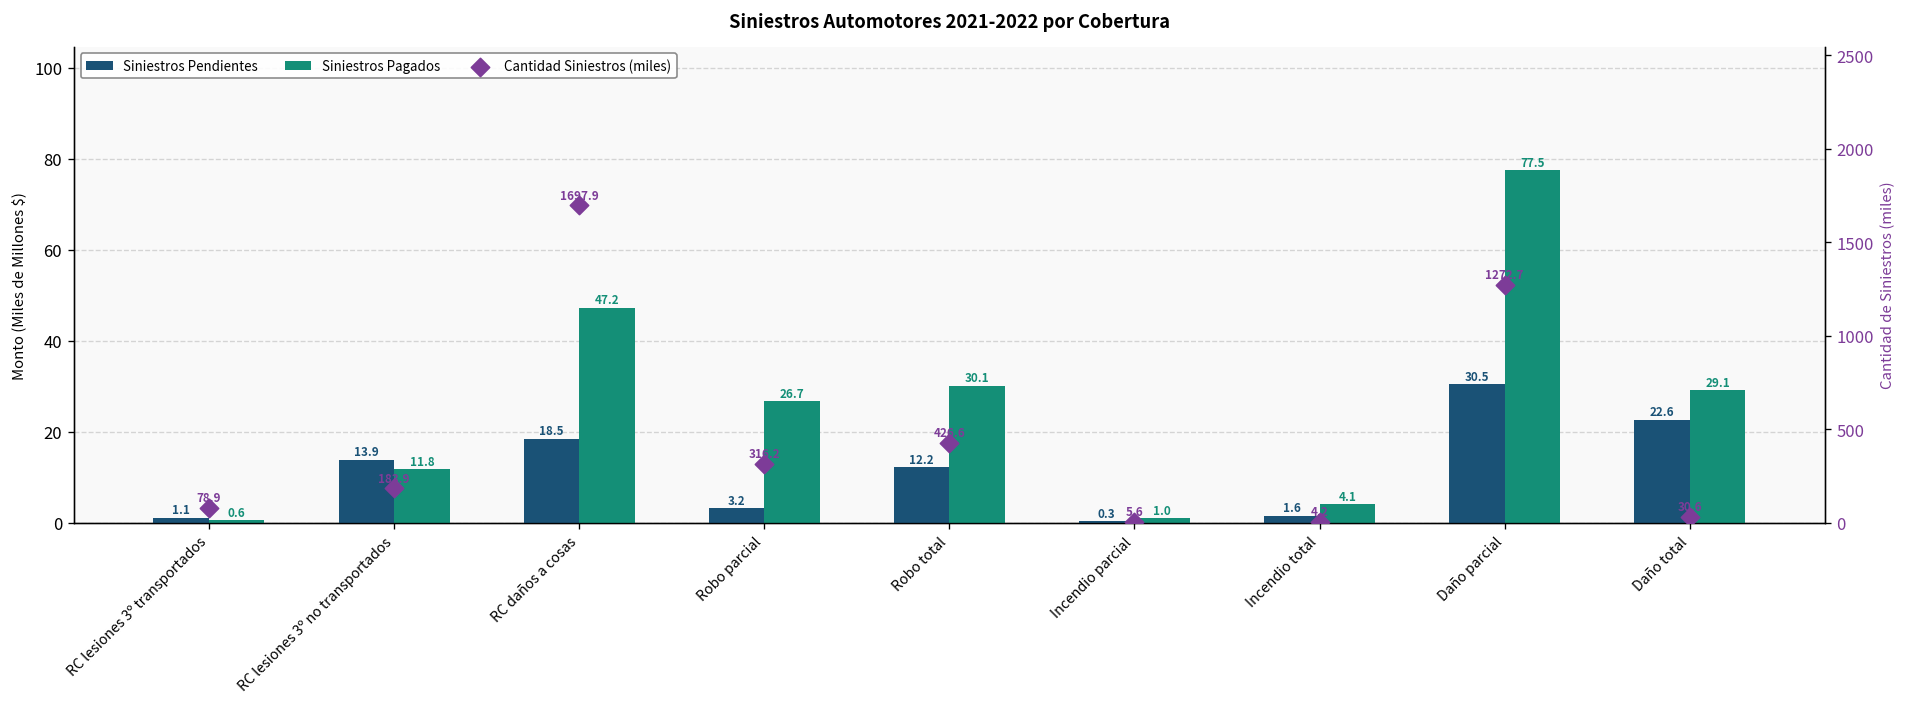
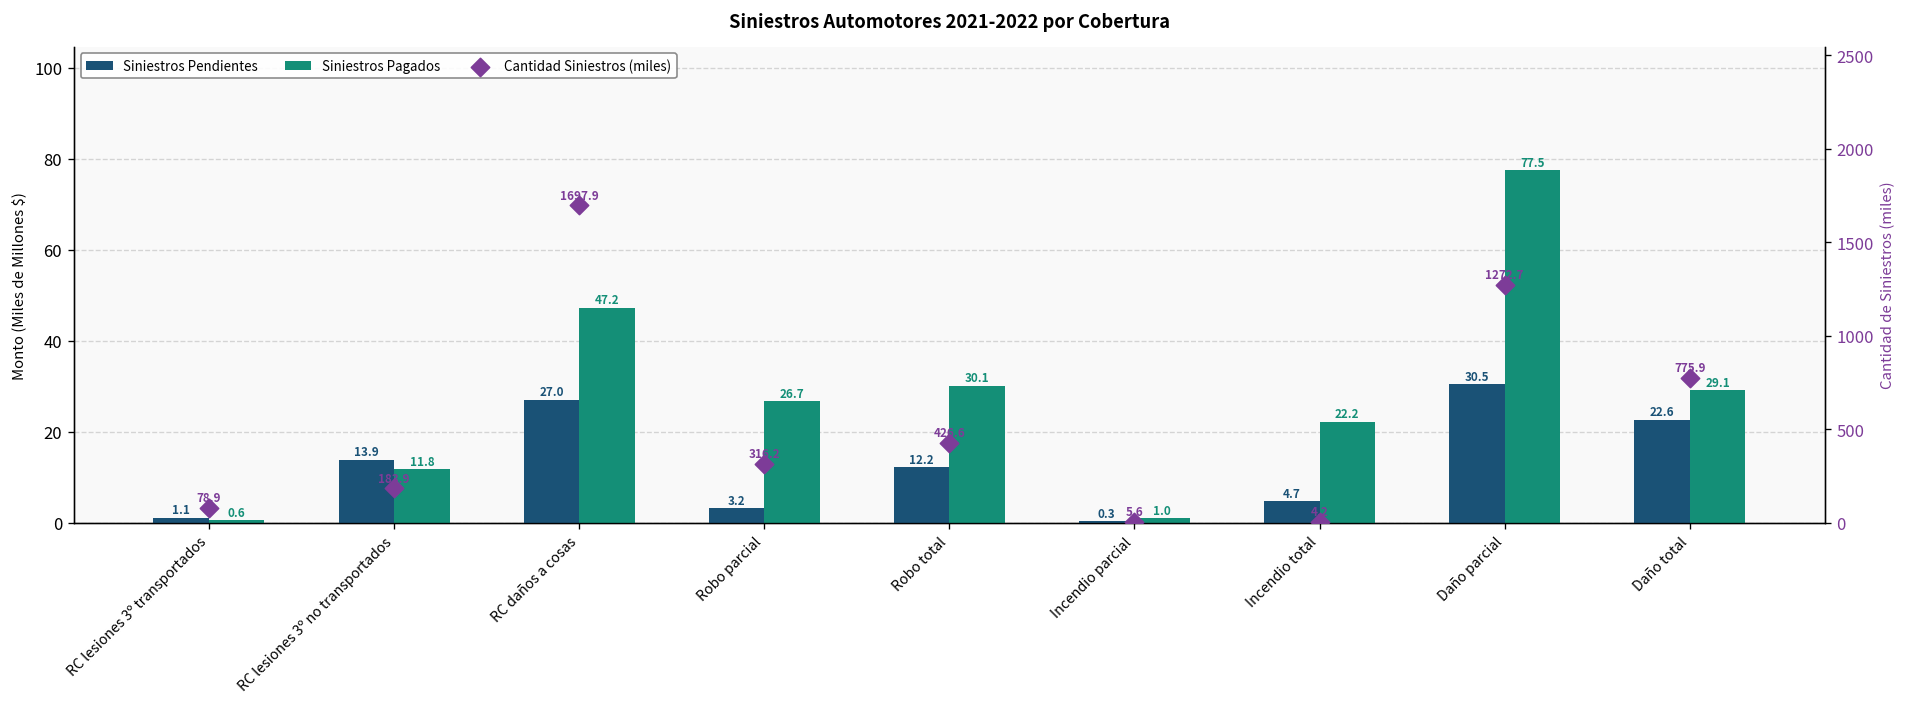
Siniestros Pendientes, RC daños a cosas: 18.5 -> 27.0
Siniestros Pendientes, Incendio total: 1.6 -> 4.7
Siniestros Pagados, Incendio total: 4.1 -> 22.2
Cantidad Siniestros (miles), Daño total: 30.6 -> 775.9
